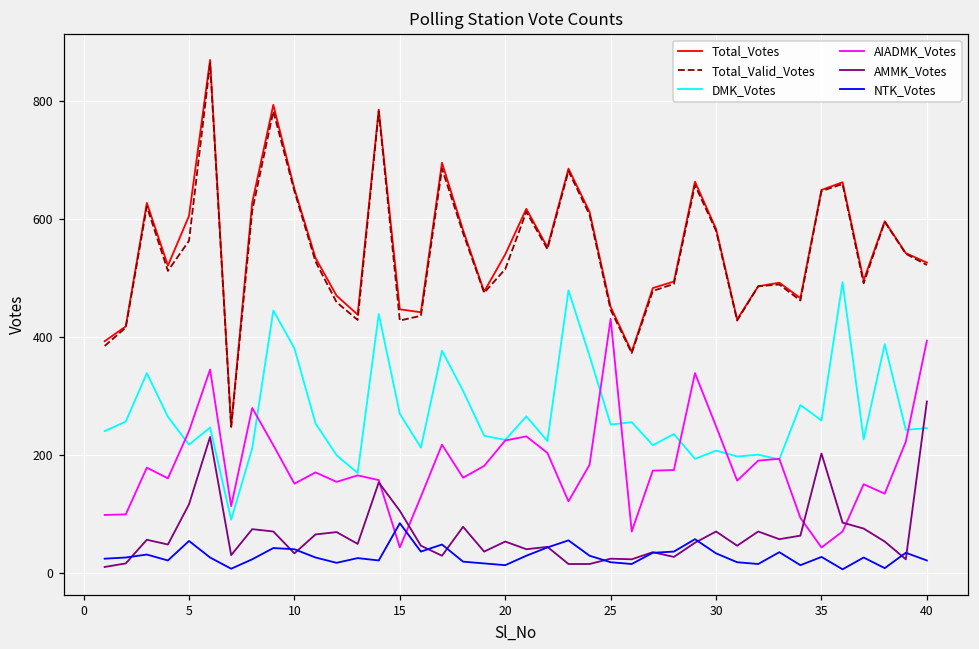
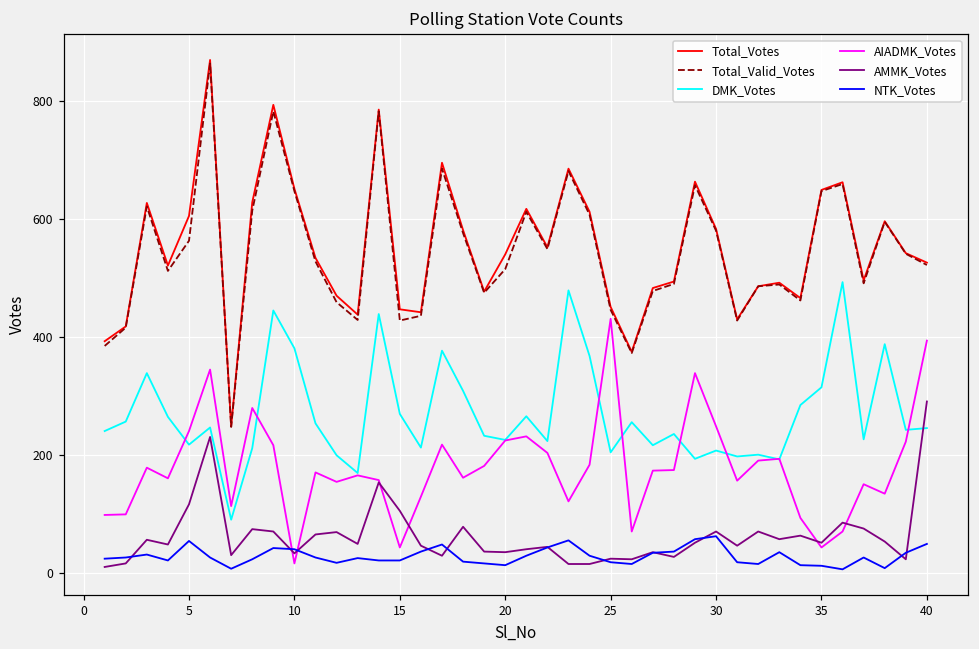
AIADMK_Votes, 10: 150 -> 20
NTK_Votes, 15: 90 -> 20
AMMK_Votes, 20: 50 -> 40
DMK_Votes, 25: 250 -> 210
NTK_Votes, 30: 30 -> 60
DMK_Votes, 35: 260 -> 320
AMMK_Votes, 35: 200 -> 50
NTK_Votes, 35: 30 -> 10
NTK_Votes, 40: 20 -> 50
